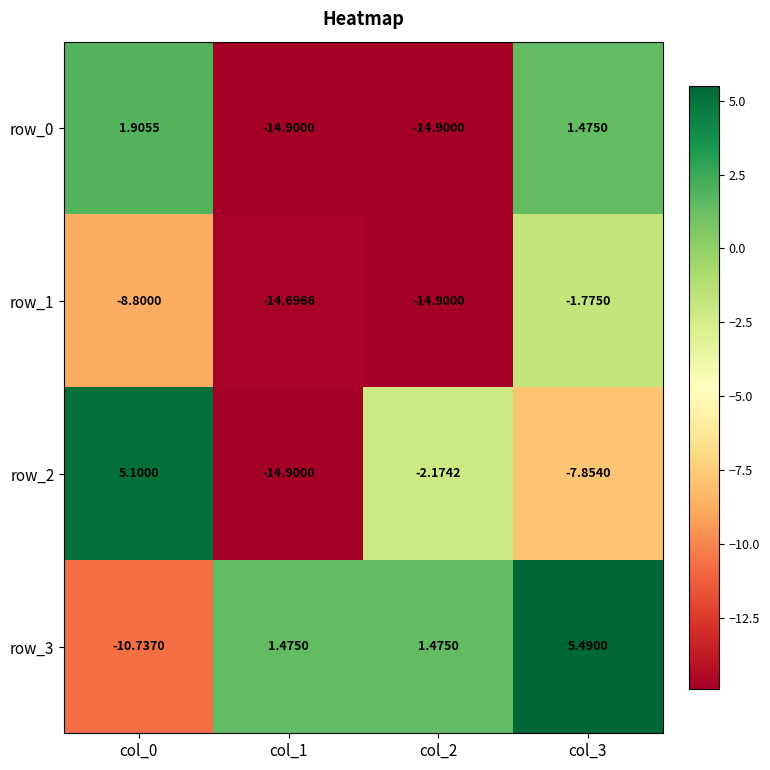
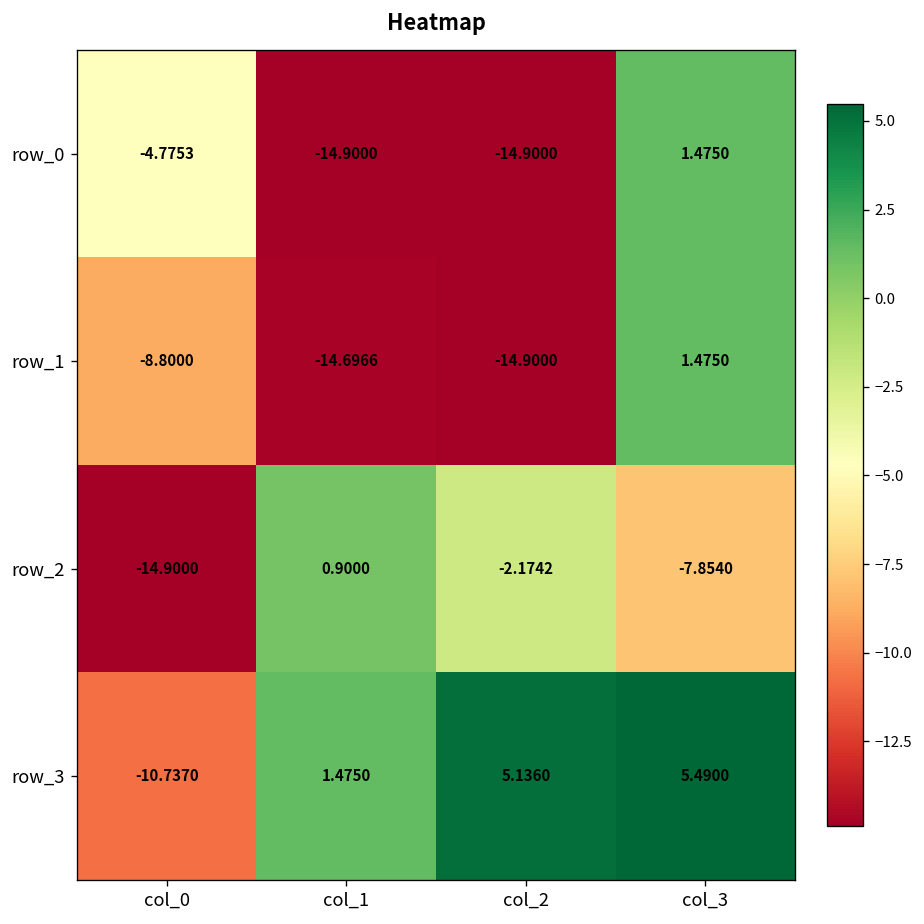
row_0, col_0: 1.9055 -> -4.7753
row_1, col_3: -1.7750 -> 1.4750
row_2, col_0: 5.1000 -> -14.9000
row_2, col_1: -14.9000 -> 0.9000
row_3, col_2: 1.4750 -> 5.1360
